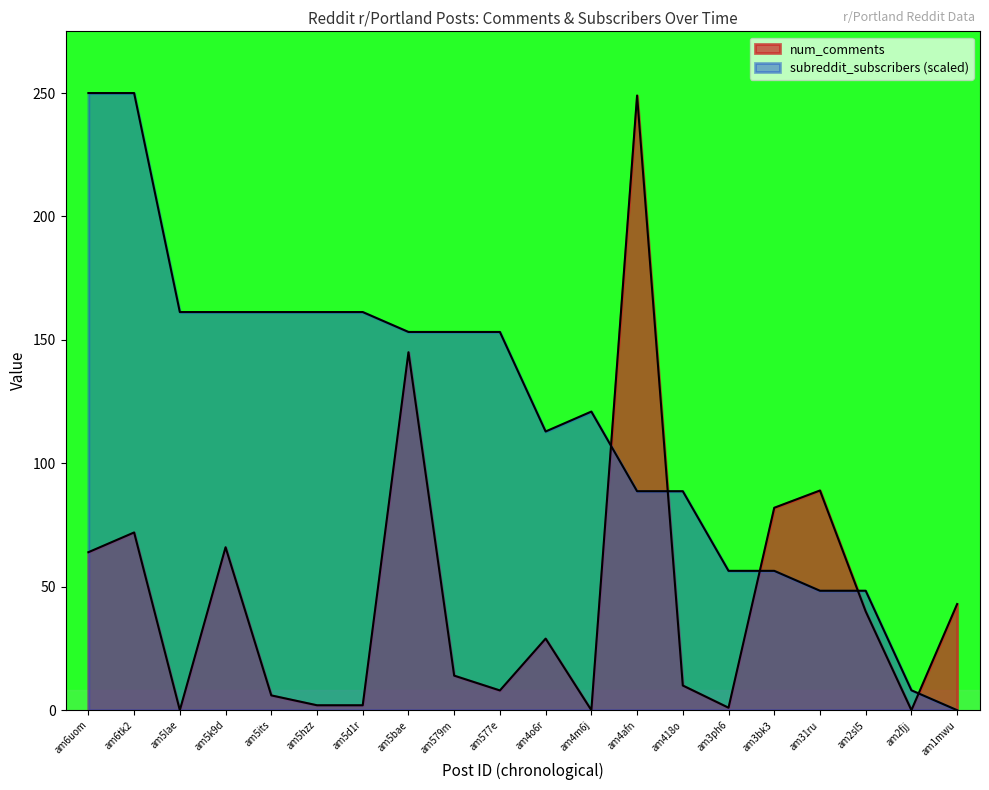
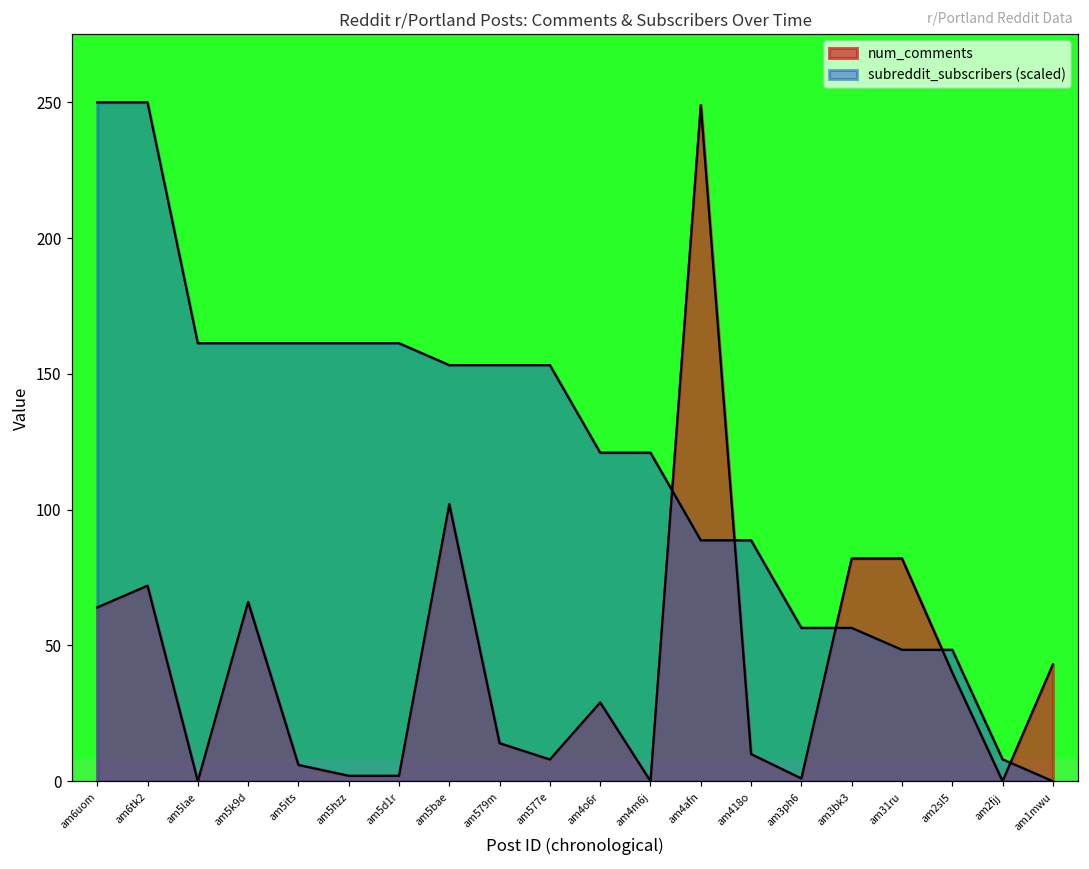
num_comments, am5bae: 145 -> 102
subreddit_subscribers (scaled), am4o6r: 113 -> 121
num_comments, am31ru: 89 -> 82
